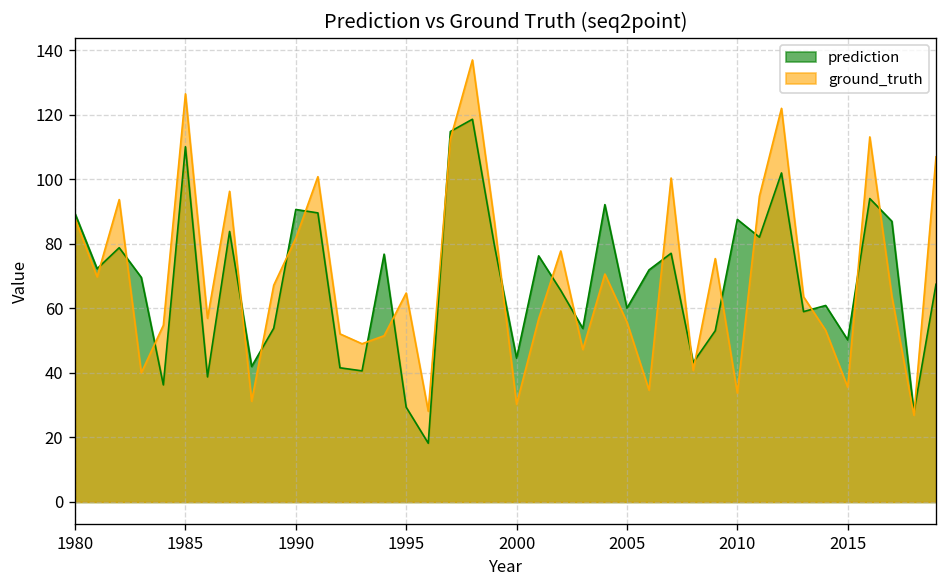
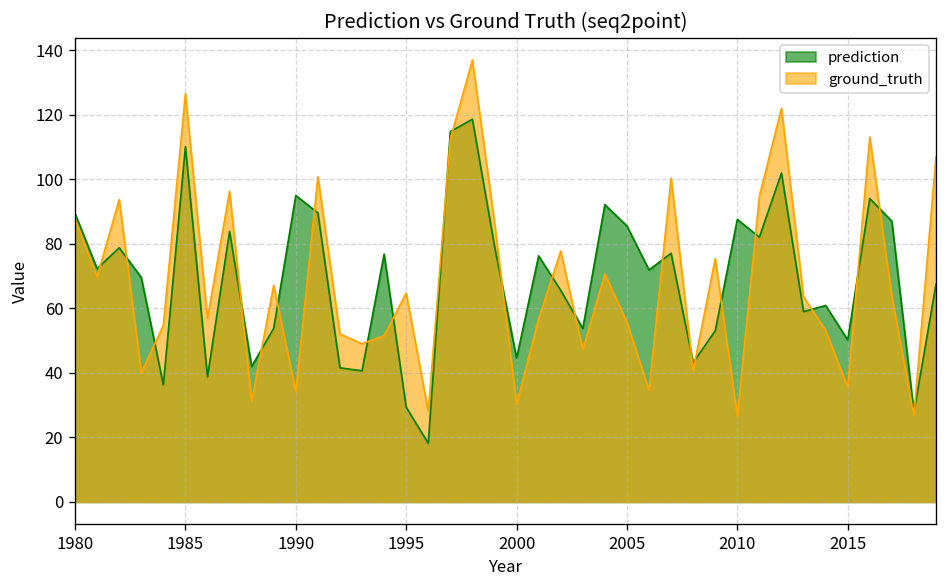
prediction, 1990: 91 -> 95
ground_truth, 1990: 82 -> 34
prediction, 2005: 60 -> 86
ground_truth, 2010: 34 -> 27
